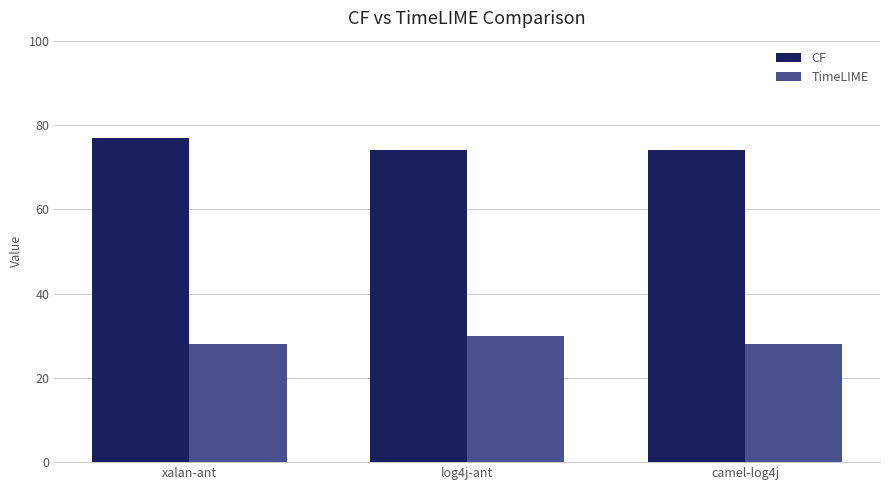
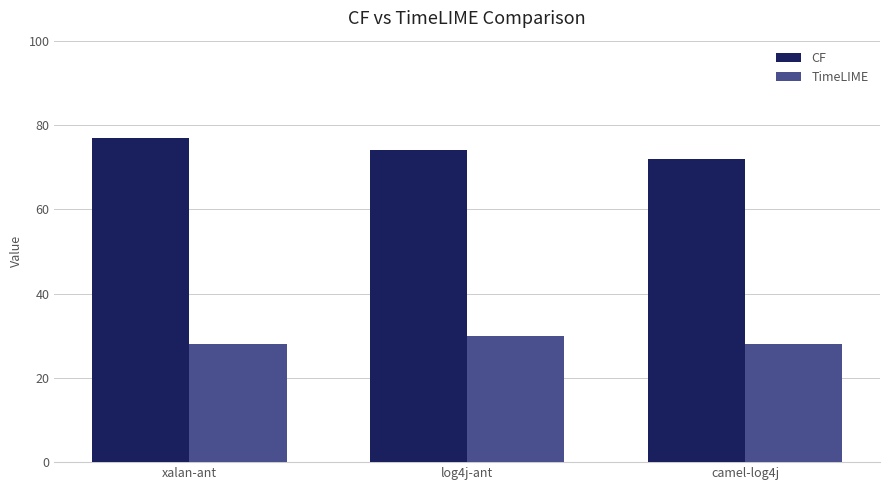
CF, camel-log4j: 74 -> 72
